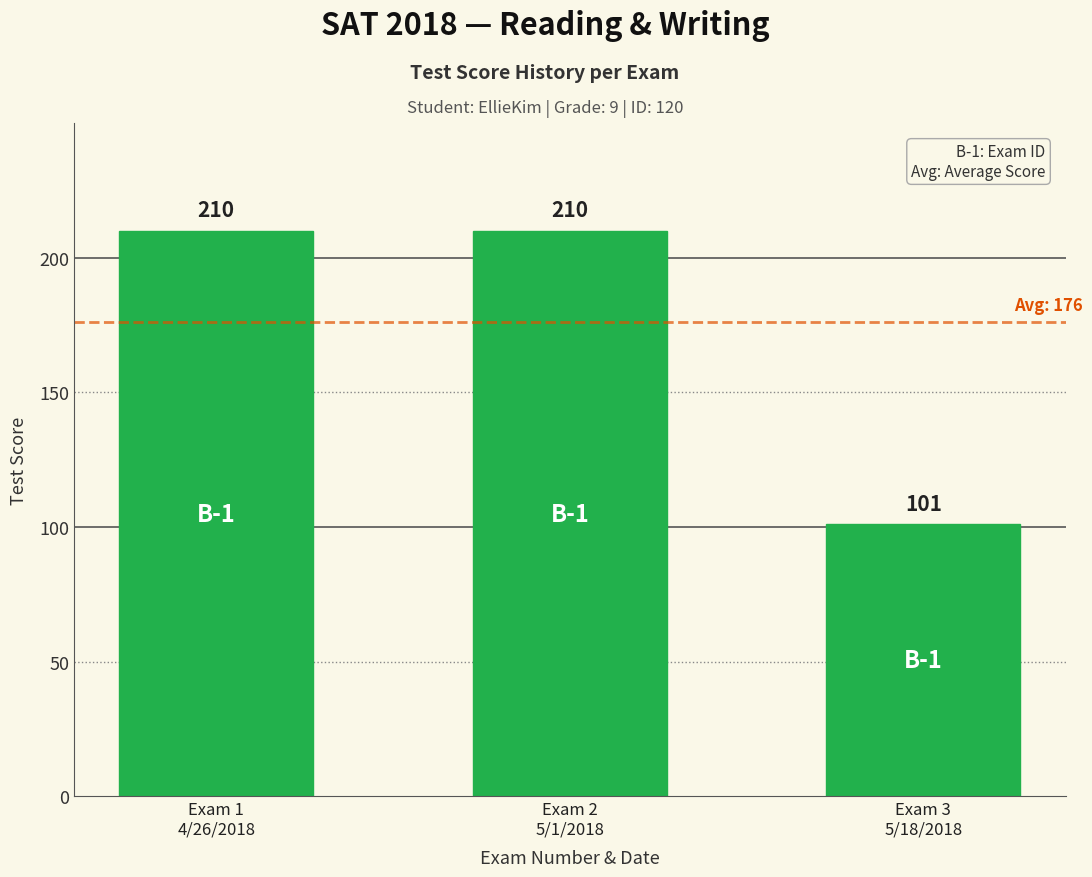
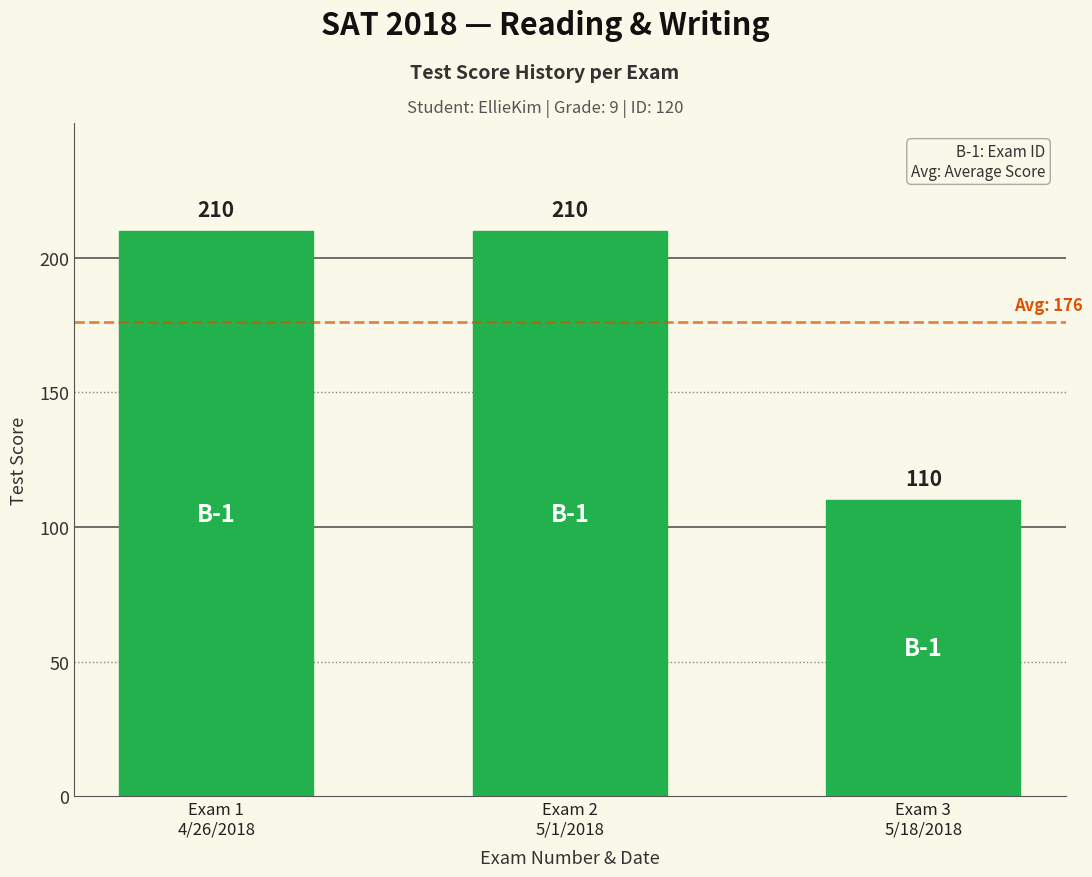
Exam 3 5/18/2018: 101 -> 110
